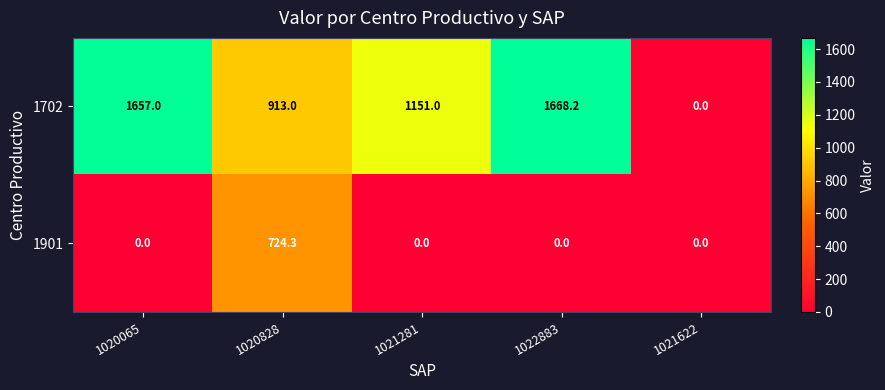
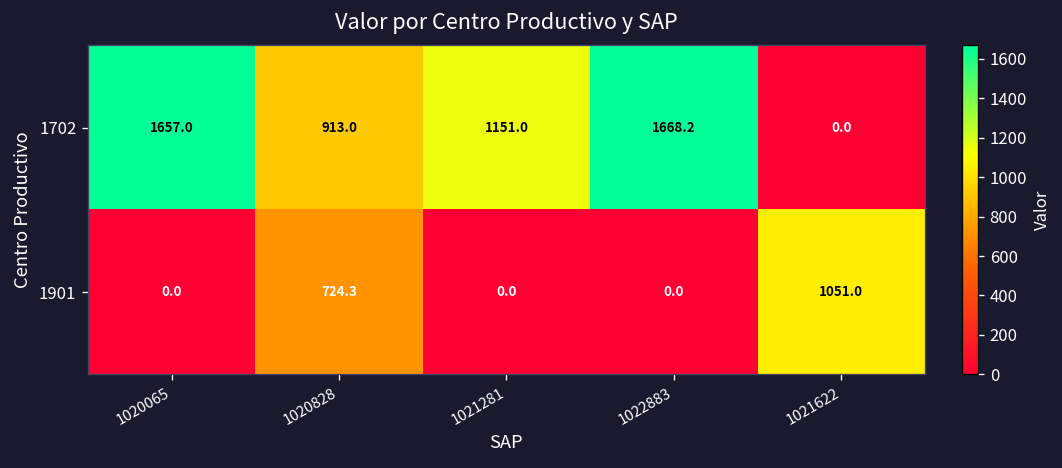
1901, 1021622: 0.0 -> 1051.0
